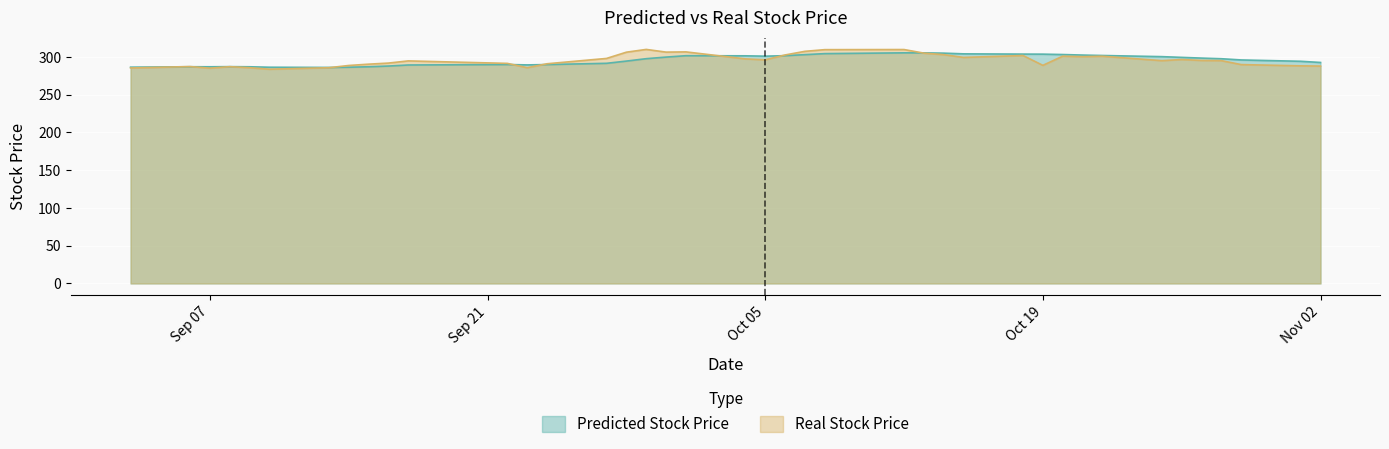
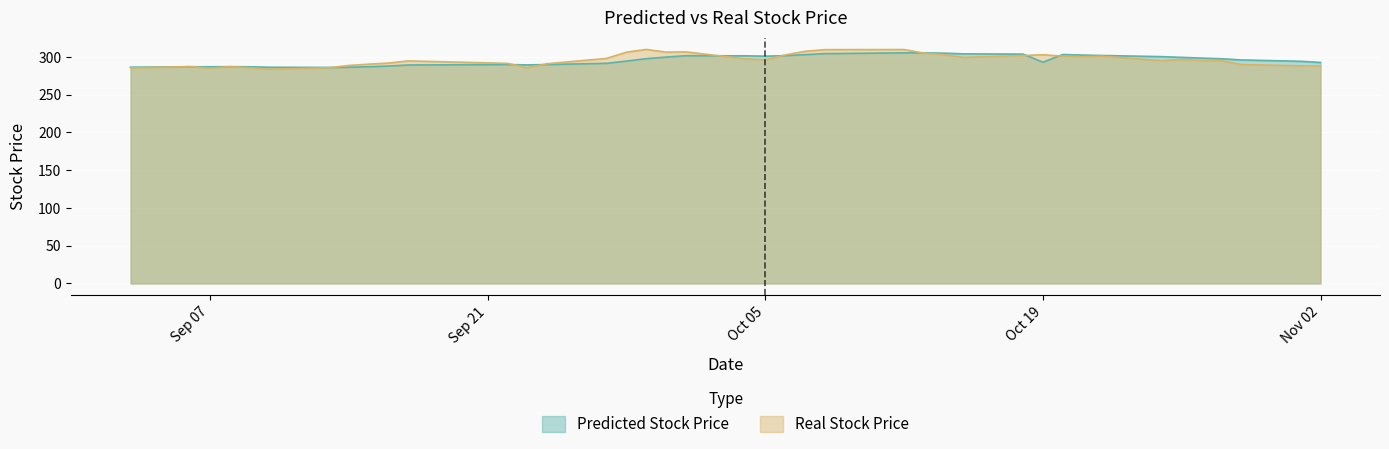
Predicted Stock Price, Oct 19: 300 -> 290
Real Stock Price, Oct 19: 290 -> 300
